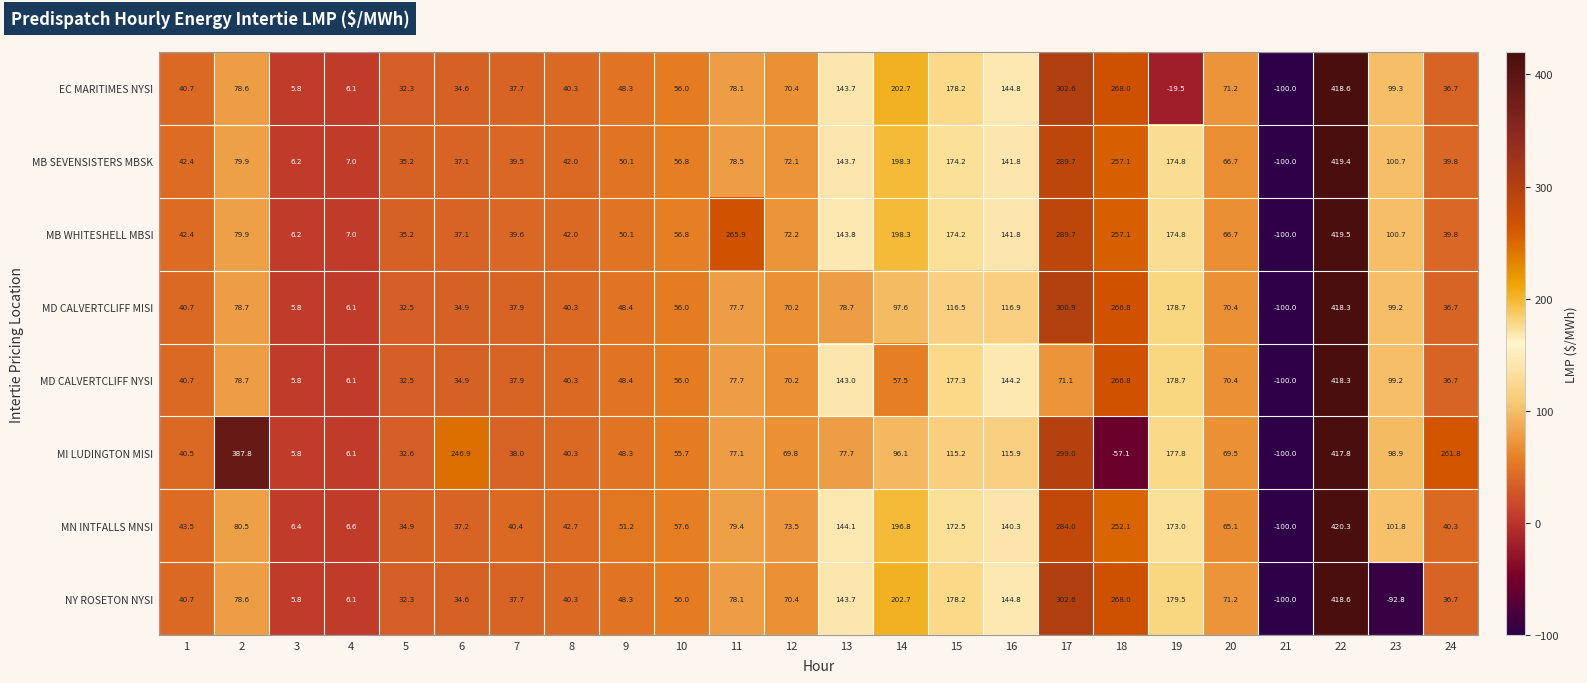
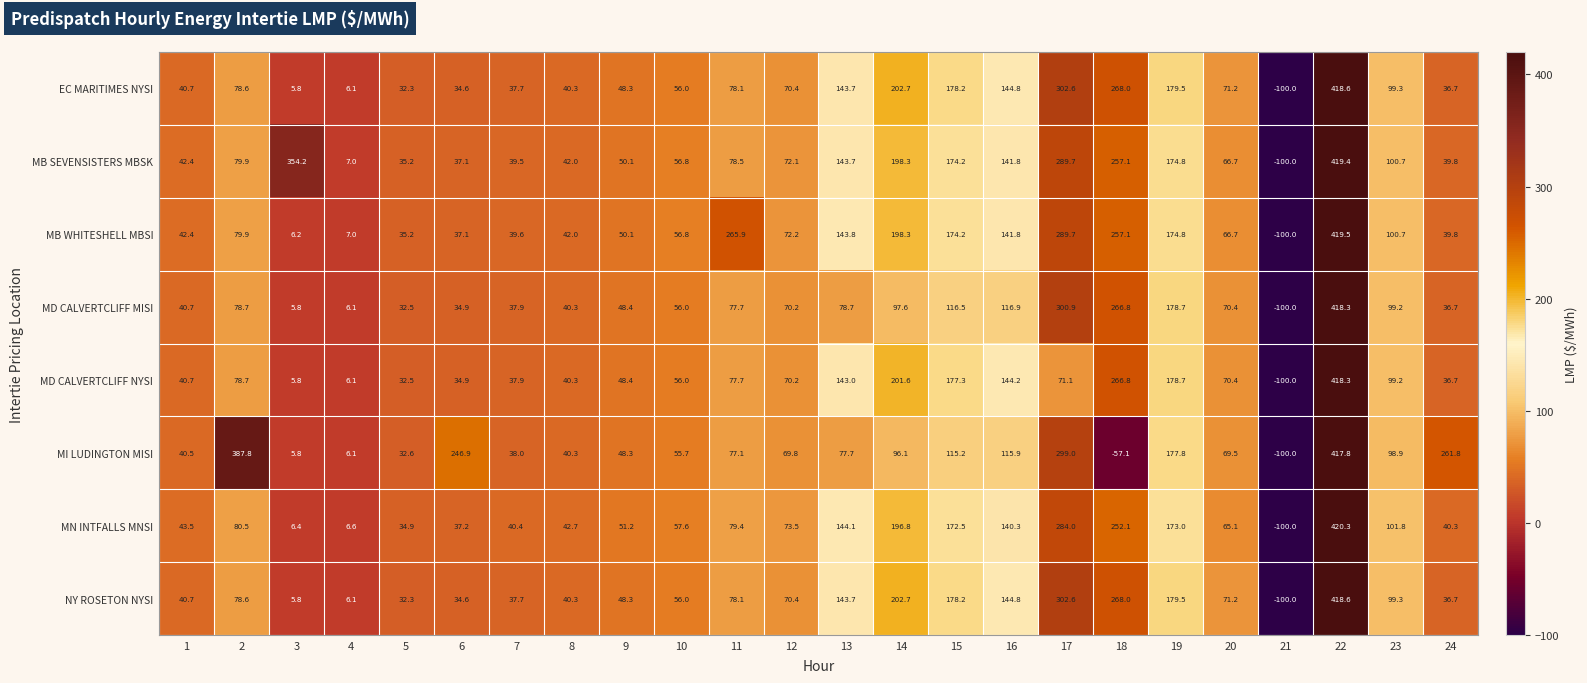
EC MARITIMES NYSI, 19: -19.5 -> 179.5
MB SEVENSISTERS MBSK, 3: 6.2 -> 354.2
MD CALVERTCLIFF NYSI, 14: 57.5 -> 201.6
NY ROSETON NYSI, 23: -92.8 -> 99.3
